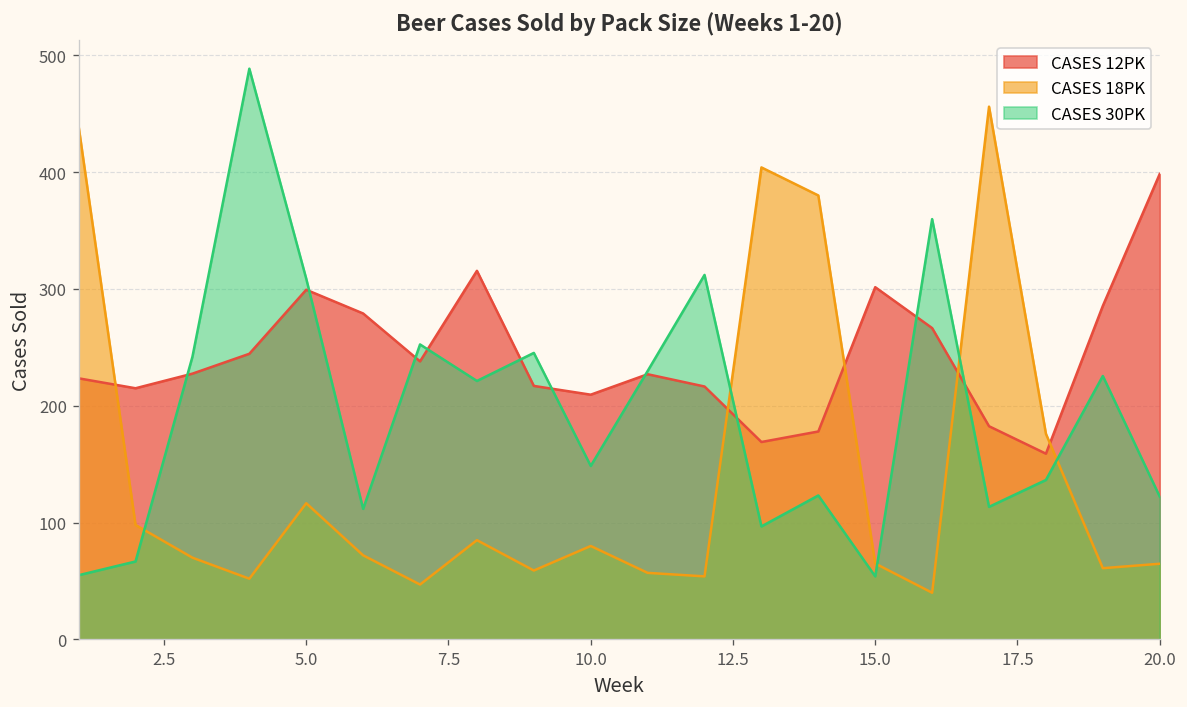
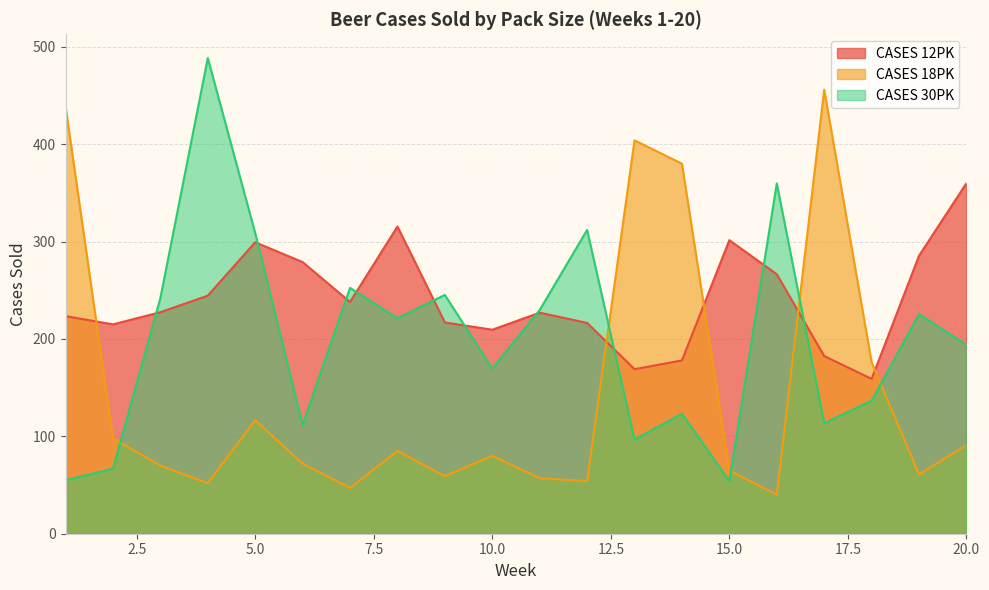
CASES 30PK, 10.0: 150 -> 170
CASES 12PK, 20.0: 400 -> 360
CASES 18PK, 20.0: 60 -> 90
CASES 30PK, 20.0: 120 -> 190
